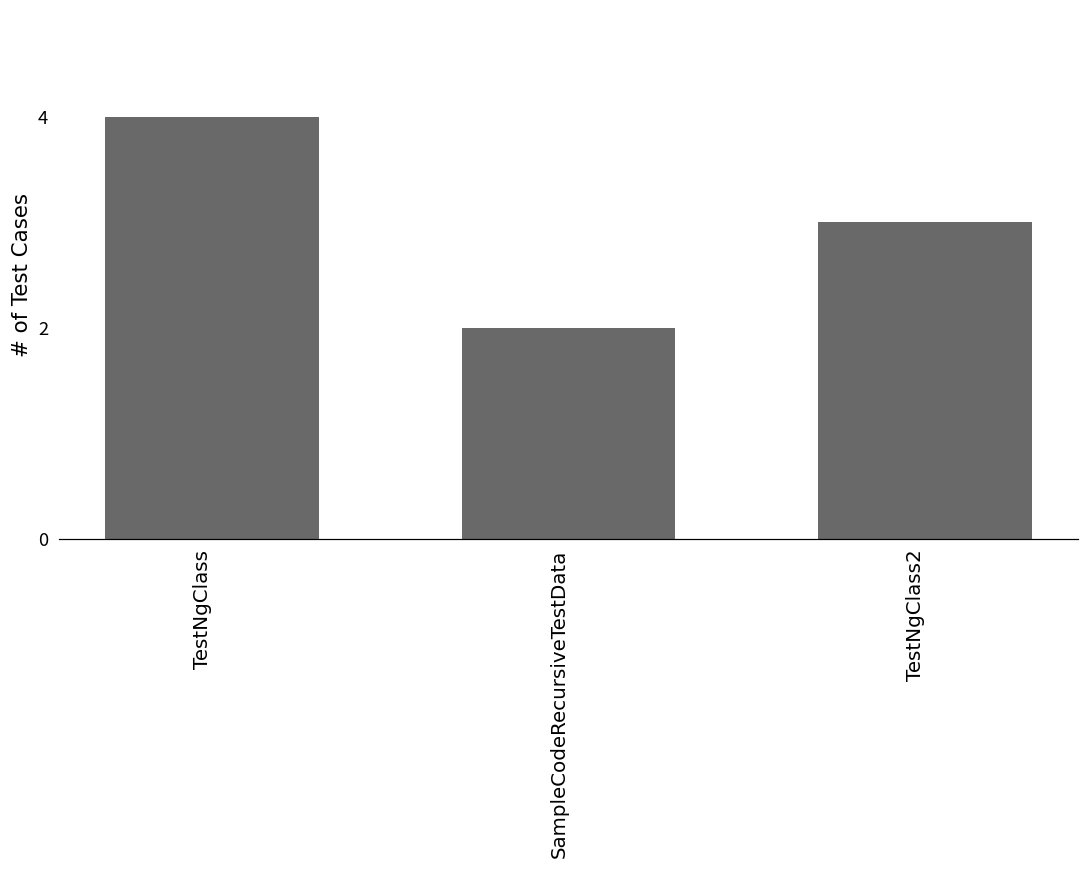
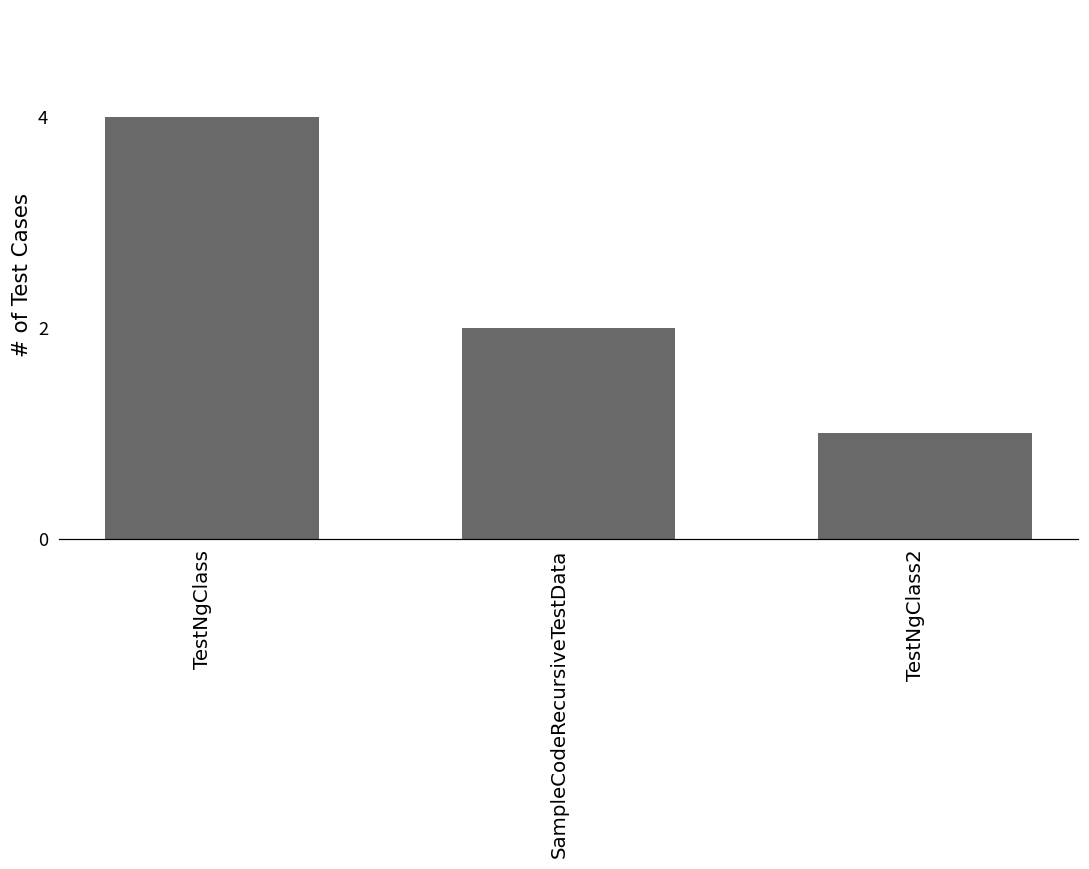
TestNgClass2: 3 -> 1
